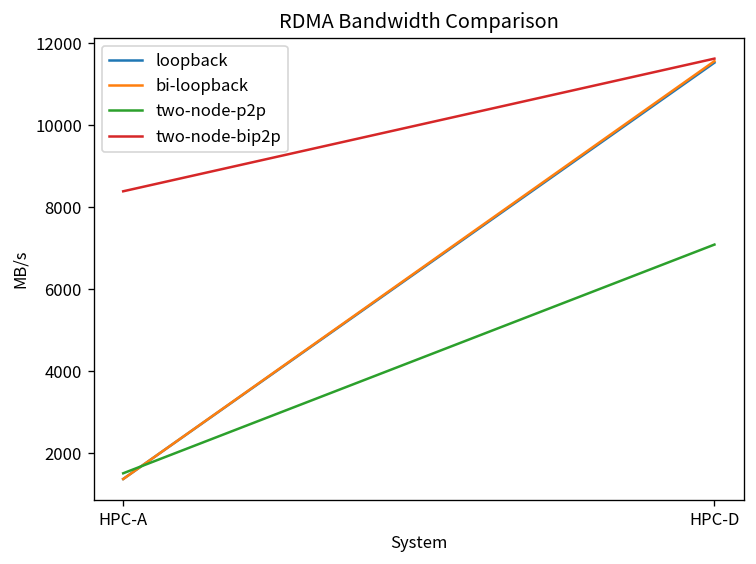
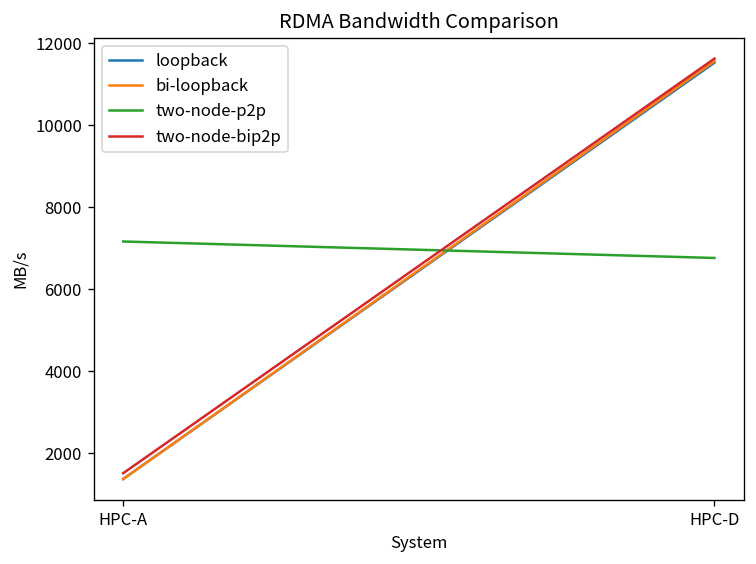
two-node-p2p, HPC-A: 1500 -> 7200
two-node-bip2p, HPC-A: 8400 -> 1500
two-node-p2p, HPC-D: 7100 -> 6800
